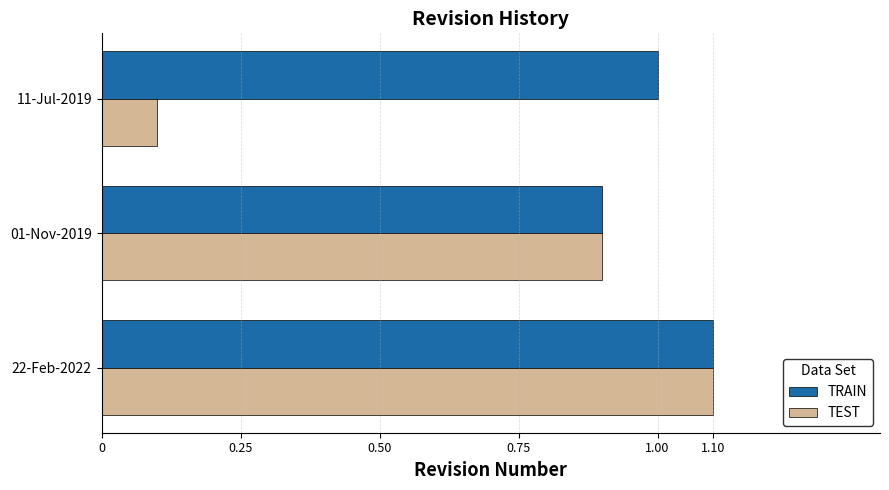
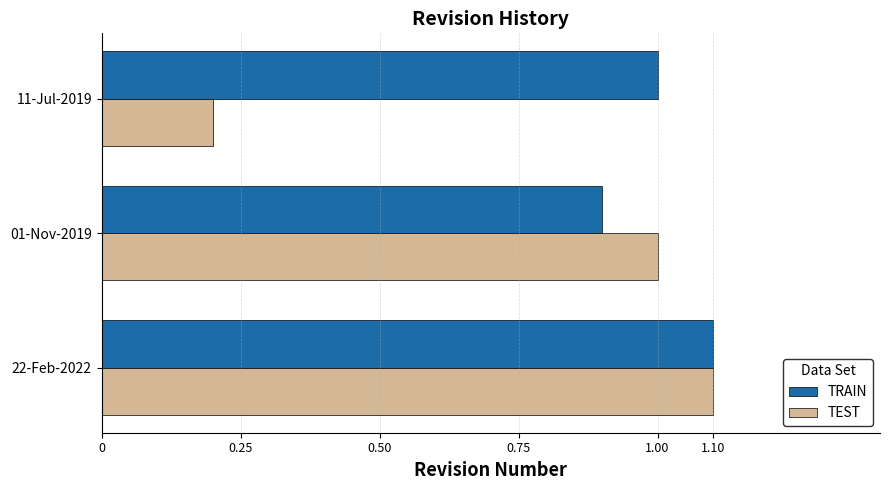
TEST, 11-Jul-2019: 0.1 -> 0.2
TEST, 01-Nov-2019: 0.9 -> 1.0
